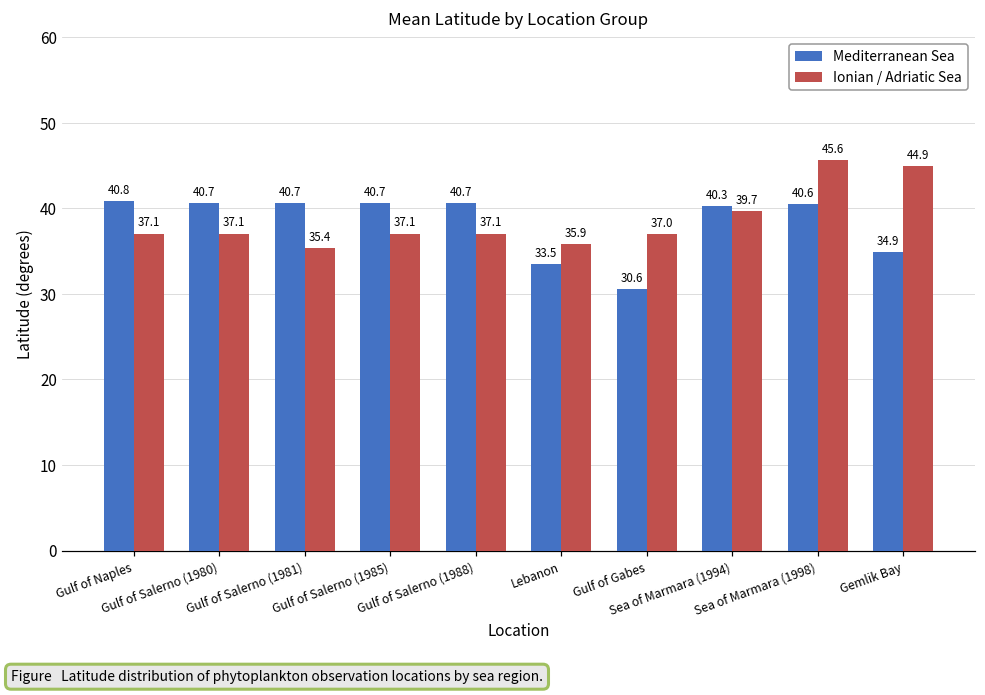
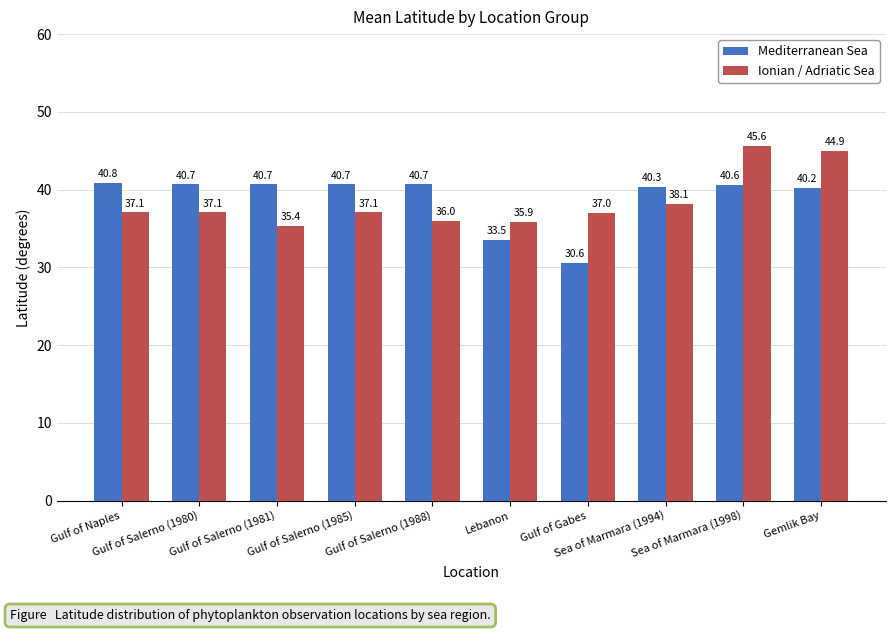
Ionian / Adriatic Sea, Gulf of Salerno (1988): 37.1 -> 36.0
Ionian / Adriatic Sea, Sea of Marmara (1994): 39.7 -> 38.1
Mediterranean Sea, Gemlik Bay: 34.9 -> 40.2
